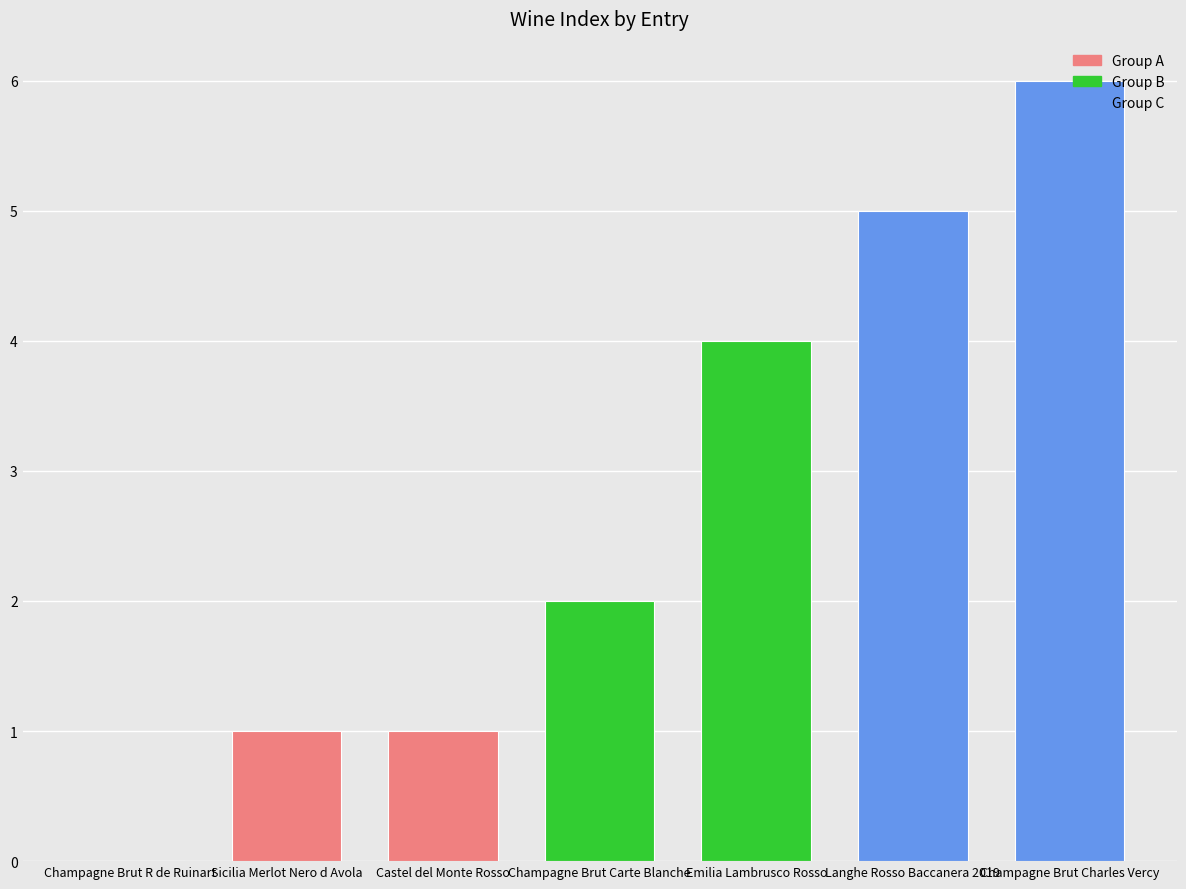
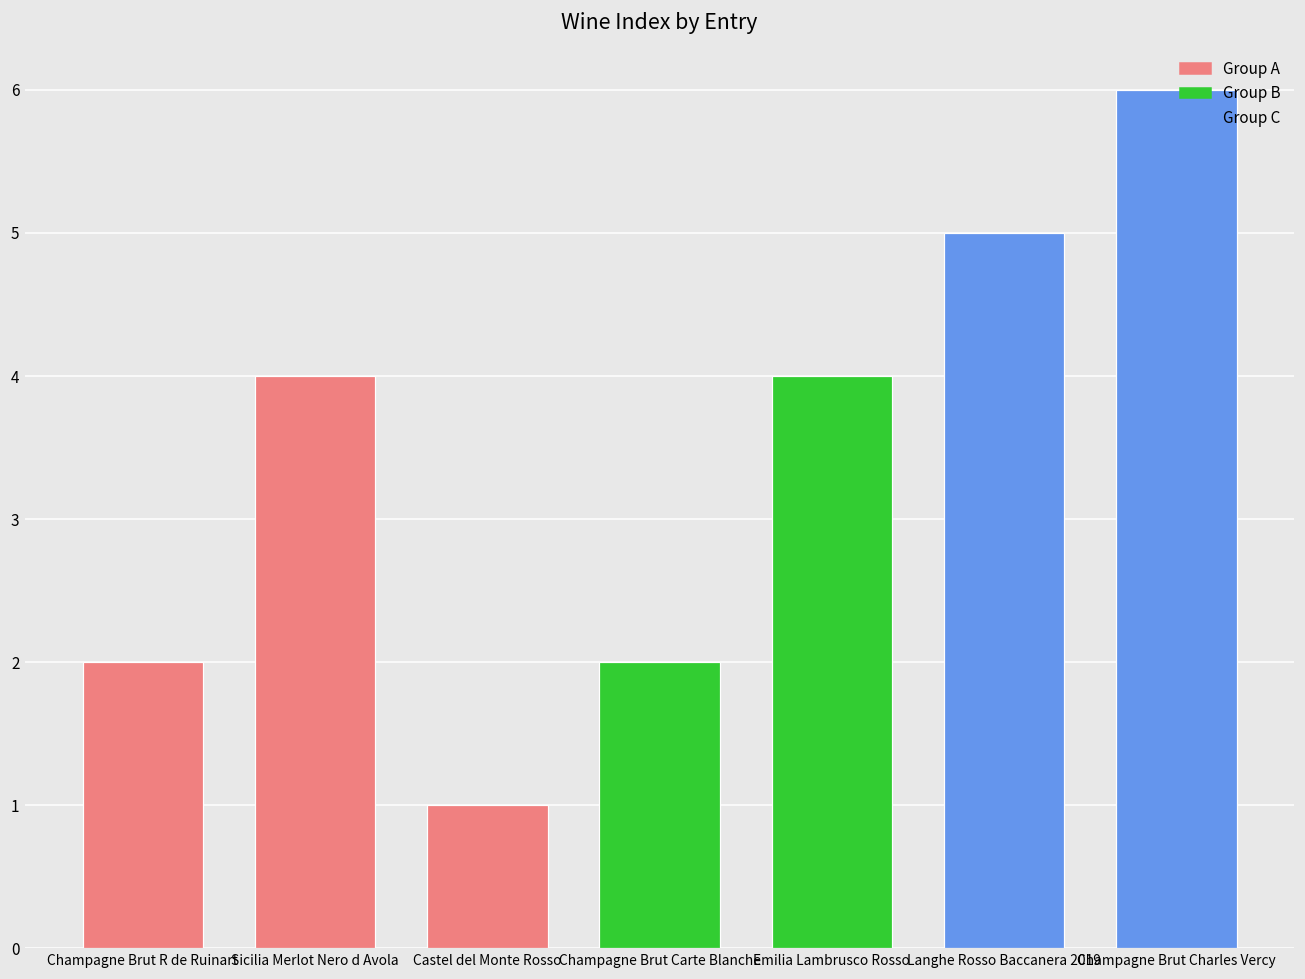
Champagne Brut R de Ruinart: 0 -> 2
Sicilia Merlot Nero d Avola: 1 -> 4
